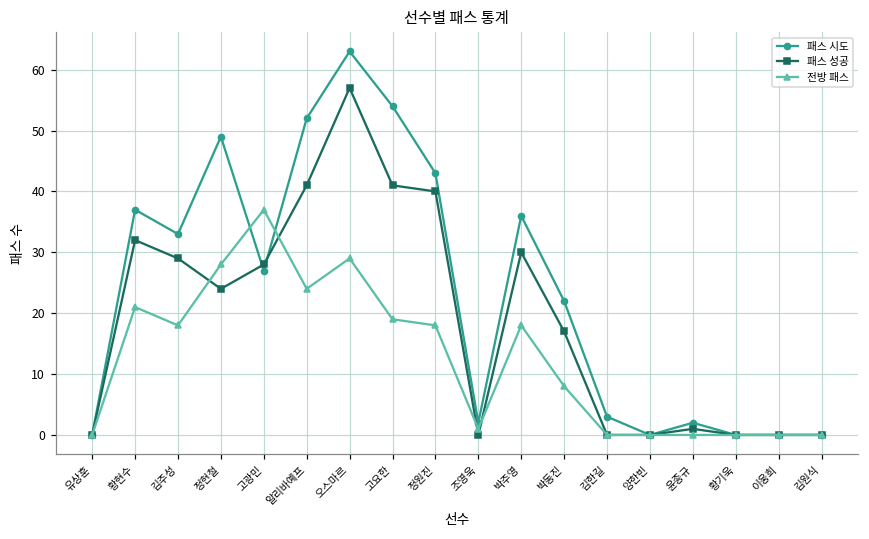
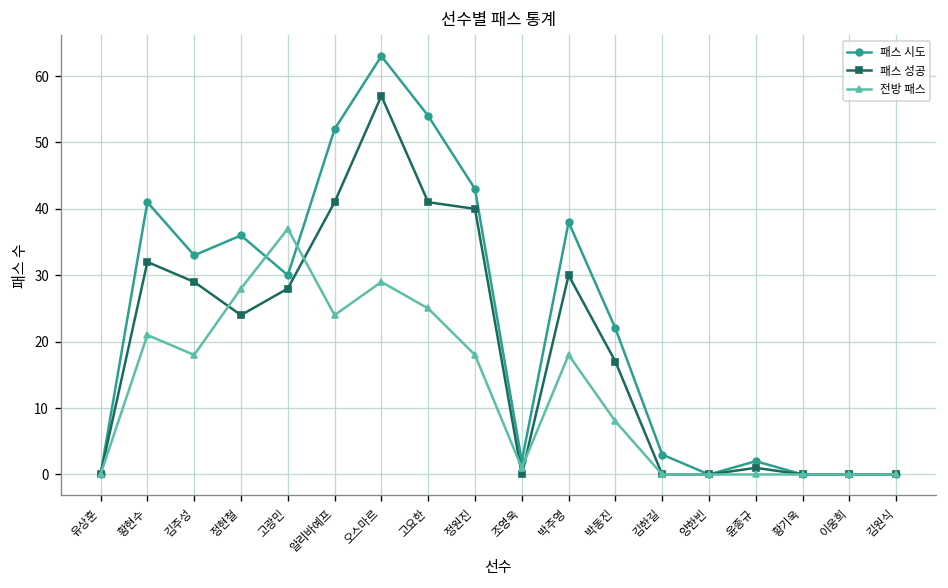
패스 시도, 황현수: 37 -> 41
패스 시도, 정현철: 49 -> 36
패스 시도, 고광민: 27 -> 30
전방 패스, 고요한: 19 -> 25
패스 시도, 박주영: 36 -> 38
